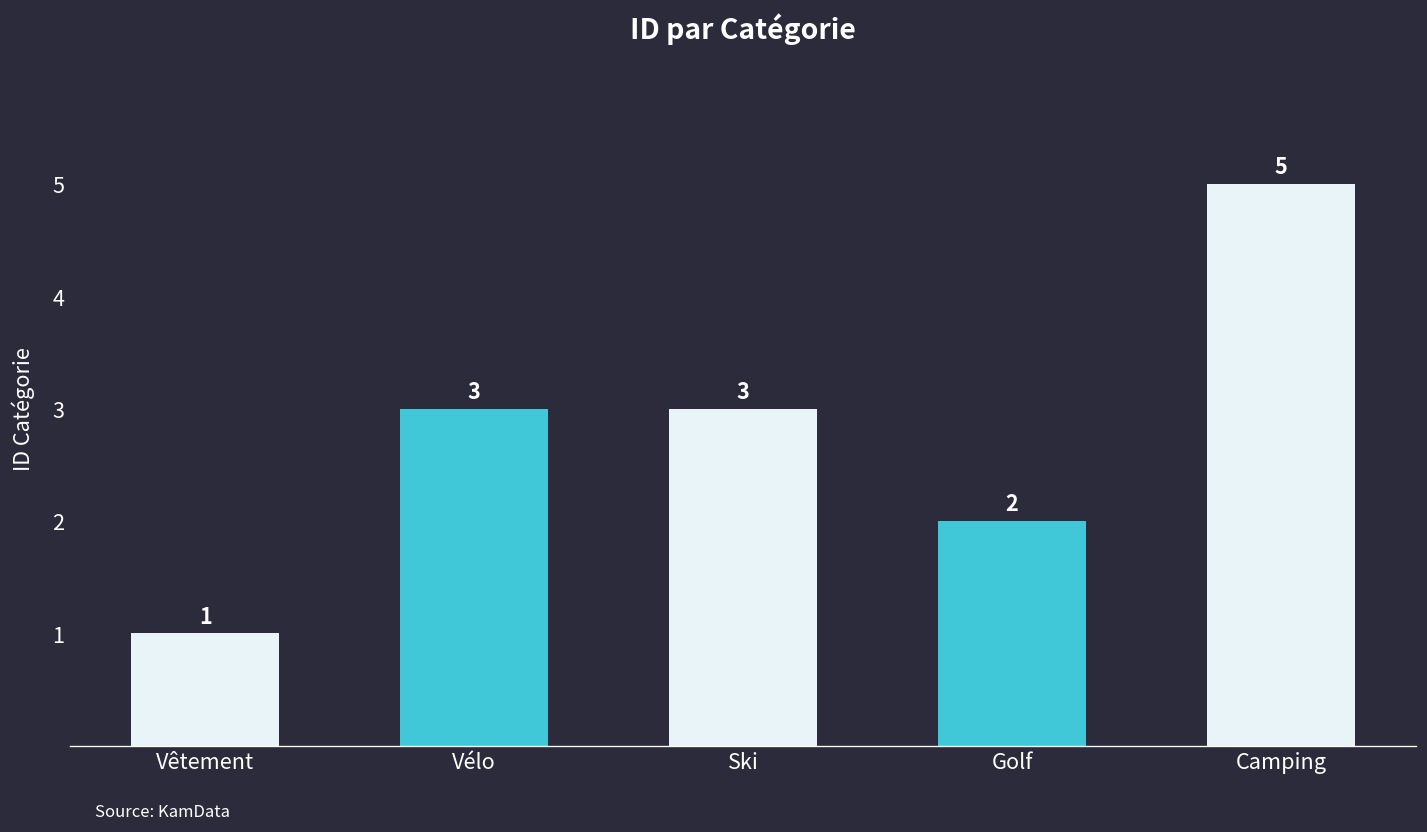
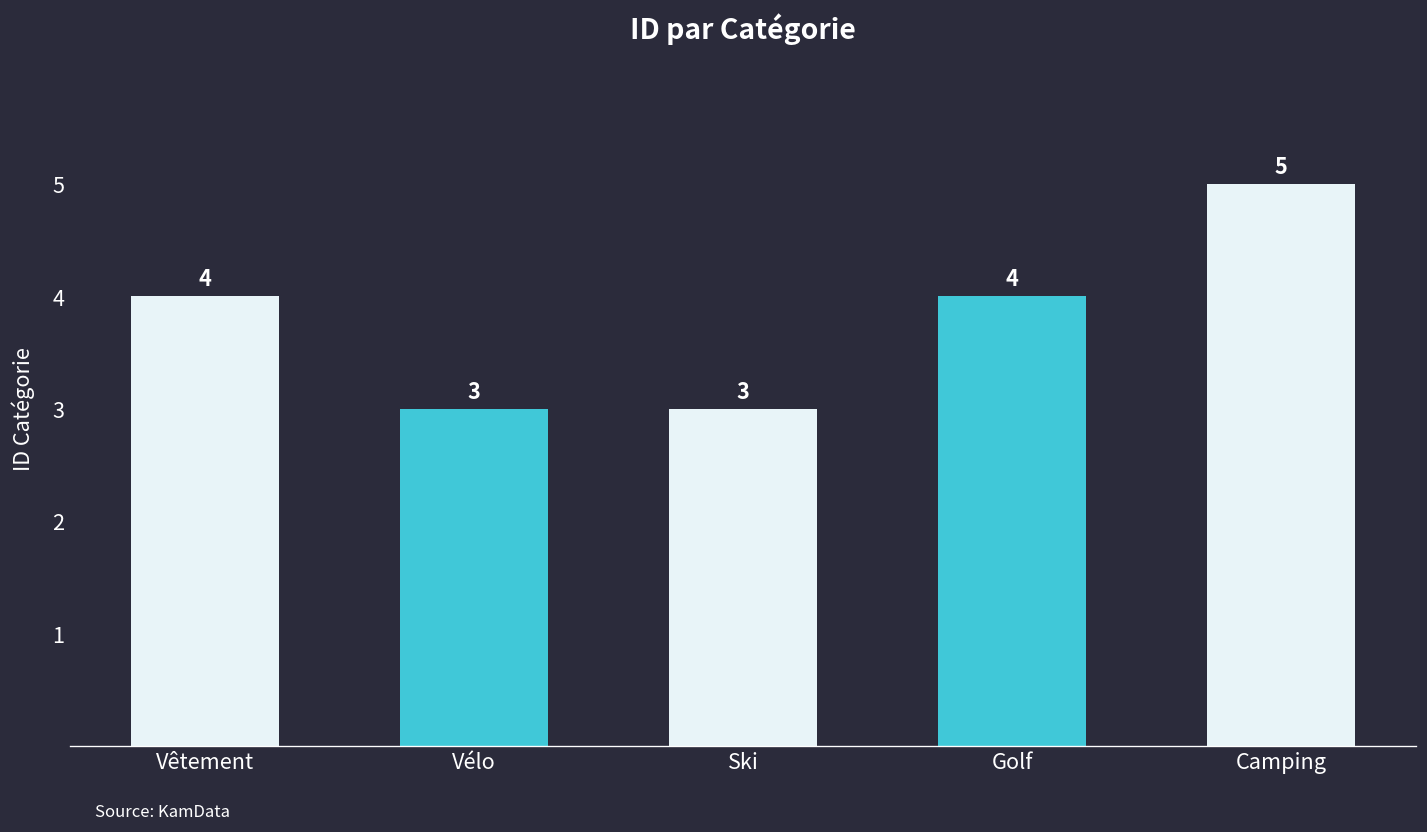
Vêtement: 1 -> 4
Golf: 2 -> 4
